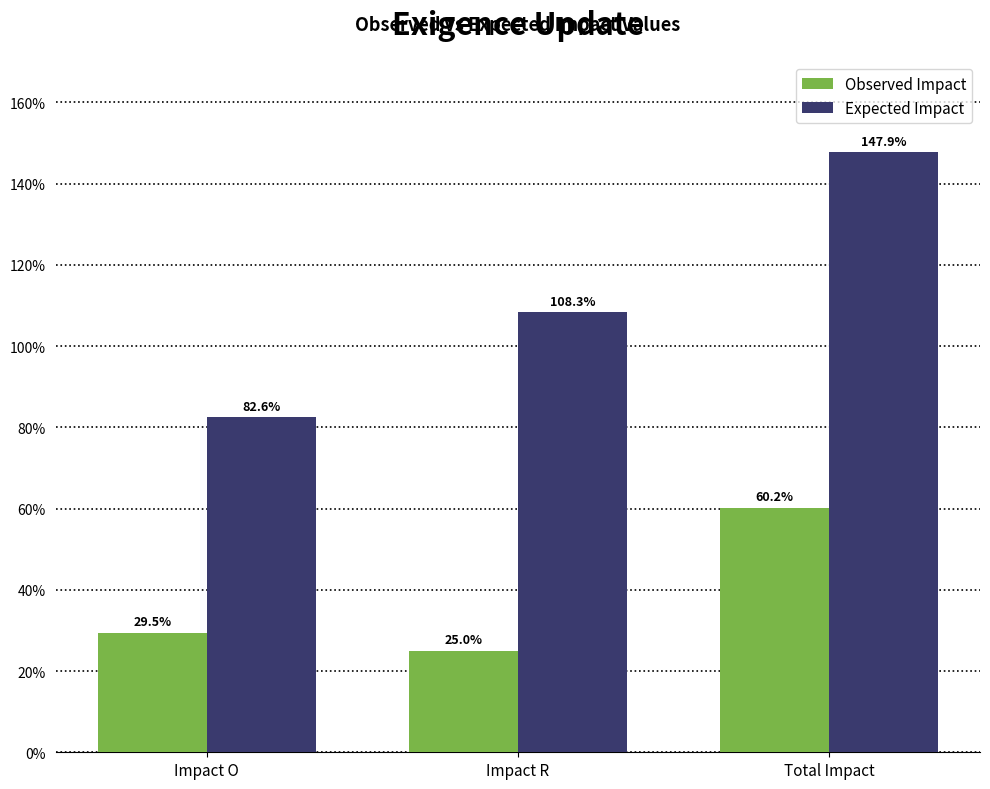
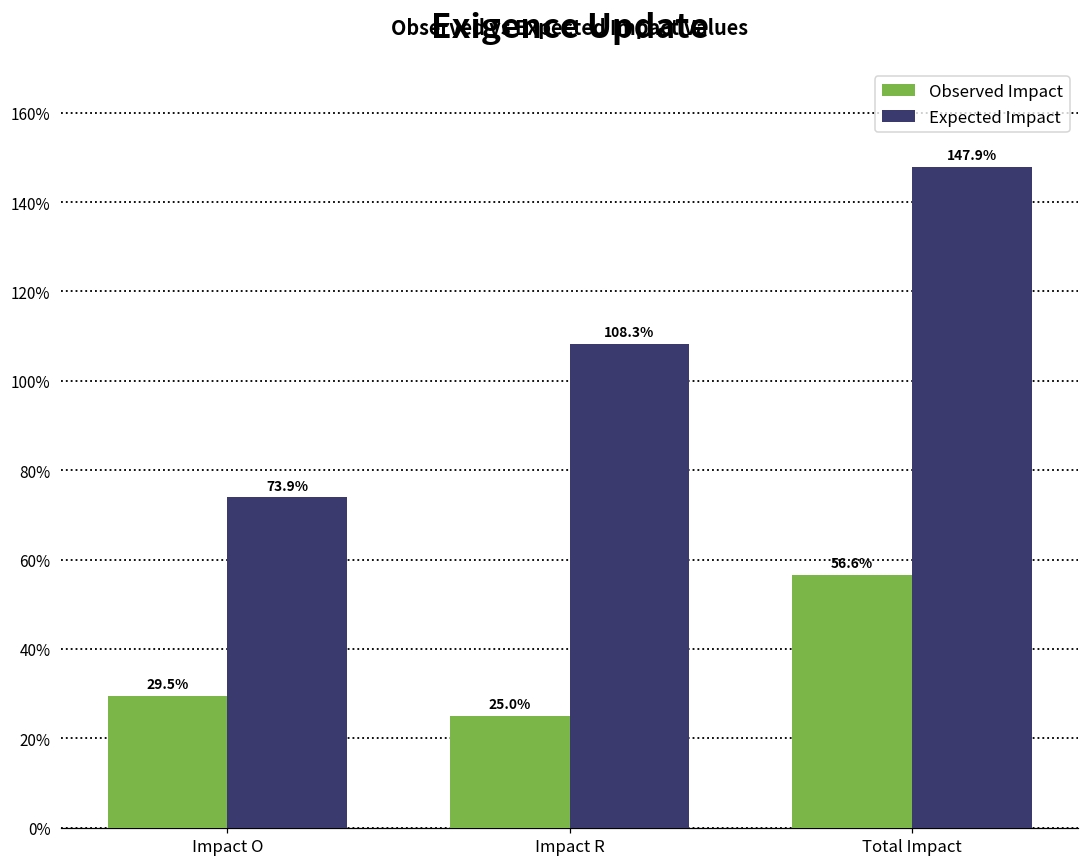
Expected Impact, Impact O: 82.6% -> 73.9%
Observed Impact, Total Impact: 60.2% -> 56.6%
